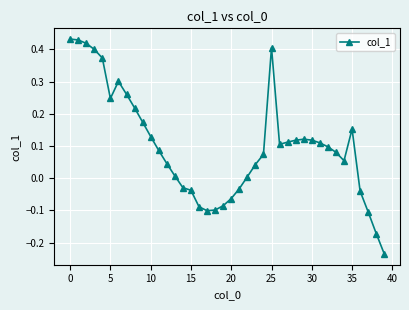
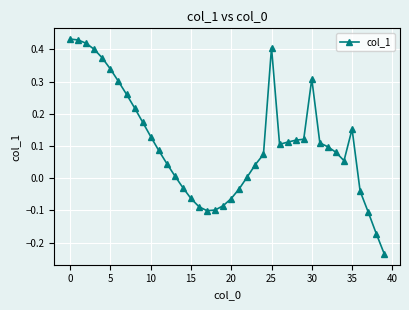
5: 0.25 -> 0.34
15: -0.04 -> -0.06
30: 0.12 -> 0.31
